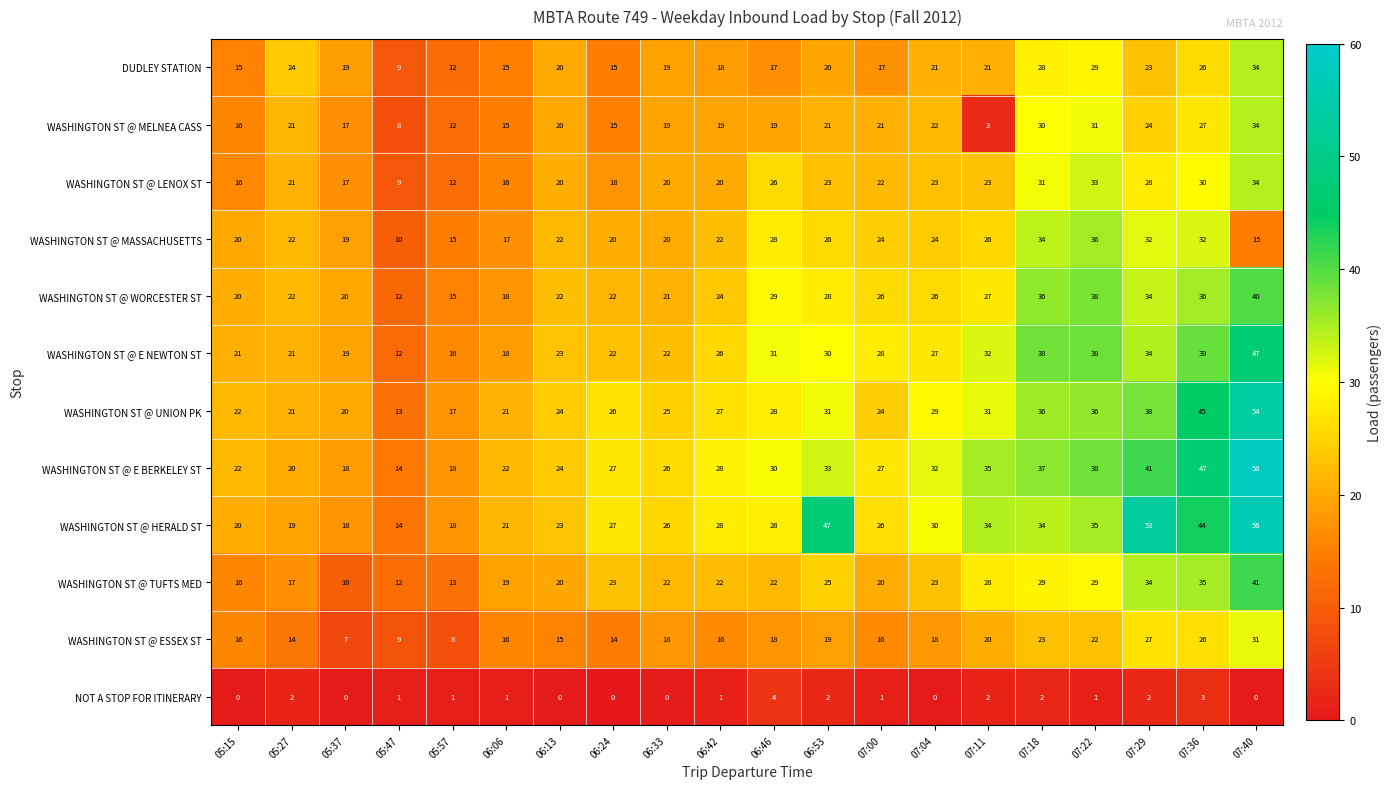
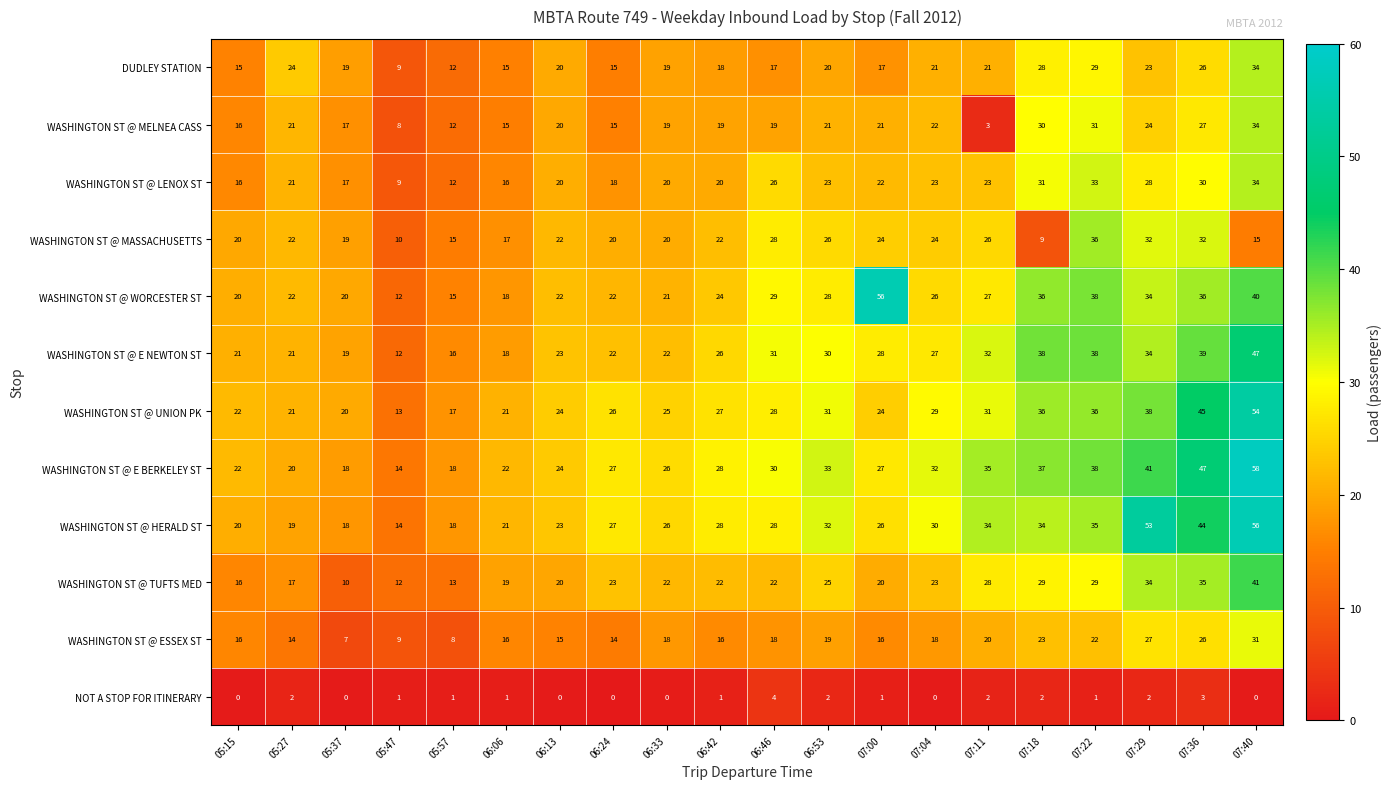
WASHINGTON ST @ MASSACHUSETTS, 07:18: 34 -> 9
WASHINGTON ST @ WORCESTER ST, 07:00: 26 -> 56
WASHINGTON ST @ HERALD ST, 06:53: 47 -> 32
